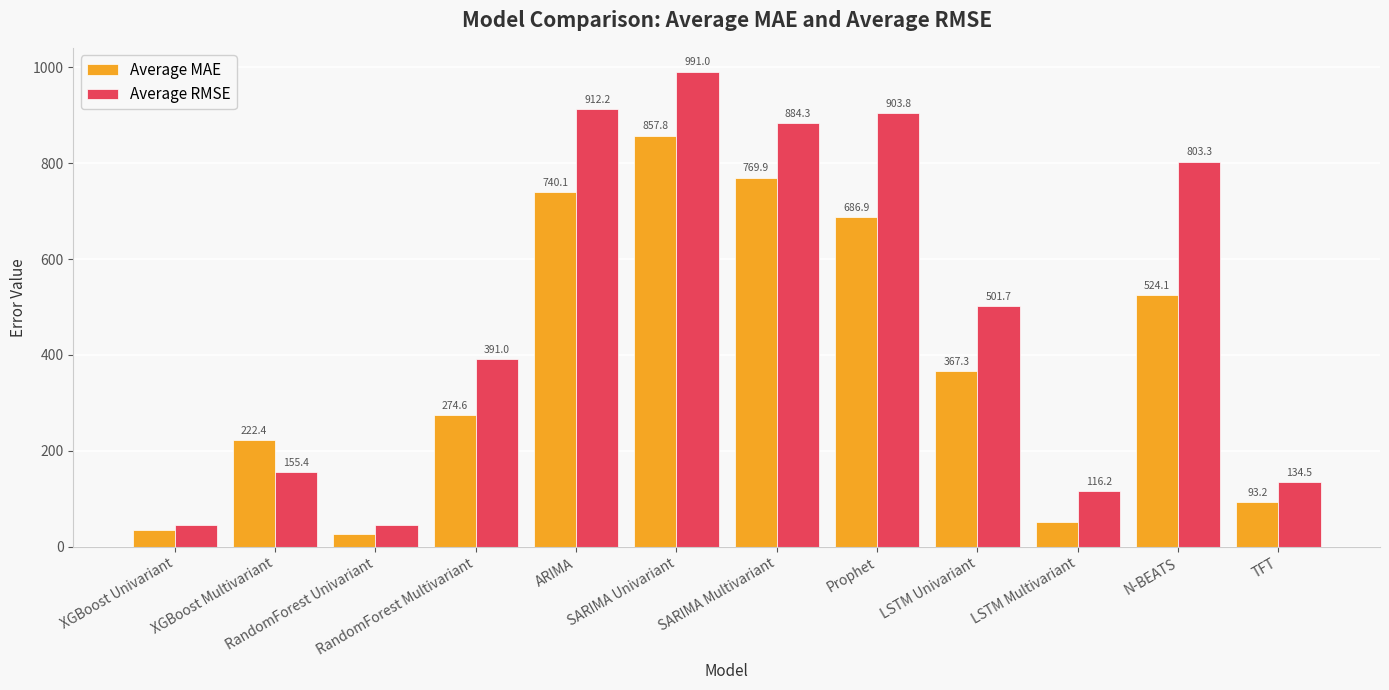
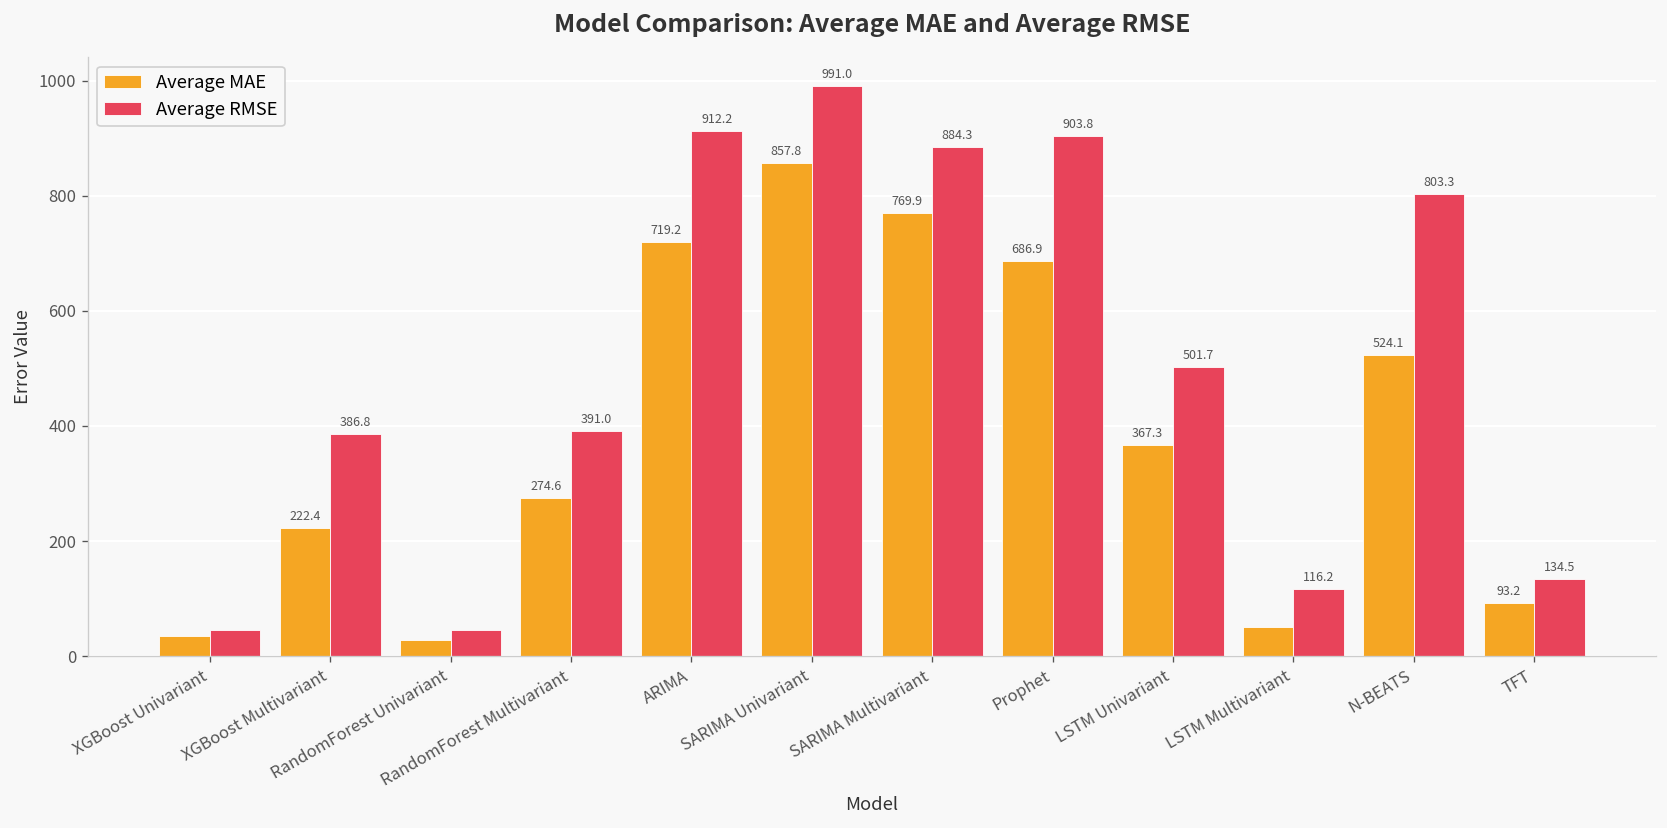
Average RMSE, XGBoost Multivariant: 155.4 -> 386.8
Average MAE, ARIMA: 740.1 -> 719.2
